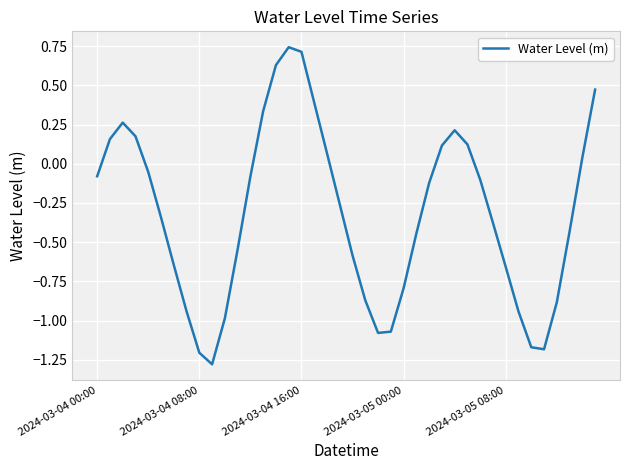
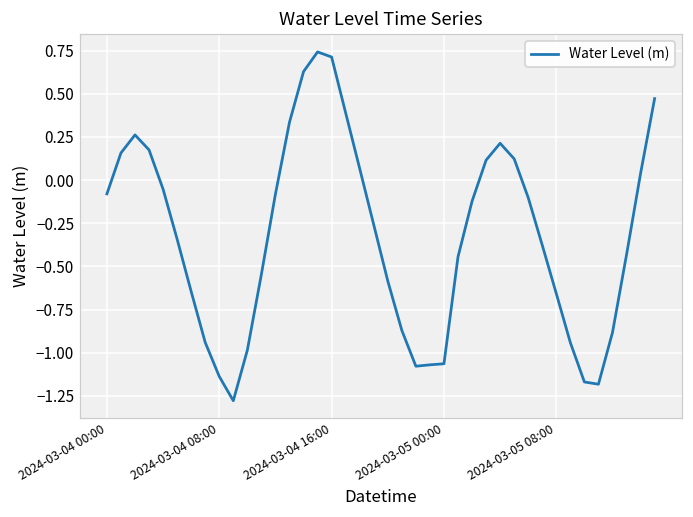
2024-03-04 08:00: -1.20 -> -1.14
2024-03-05 00:00: -0.79 -> -1.06
